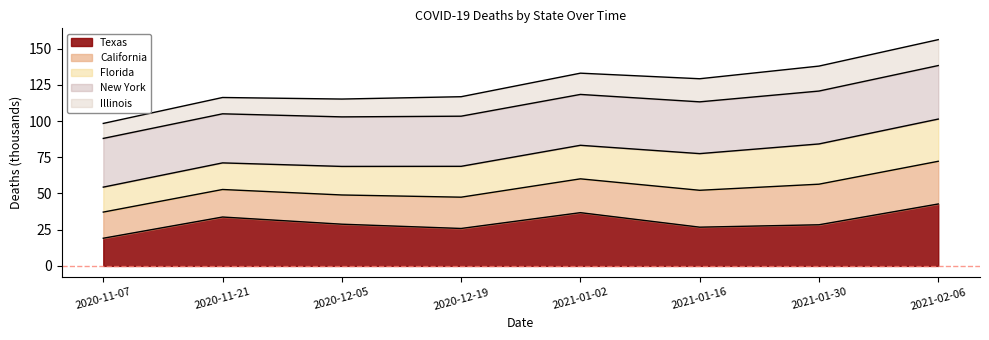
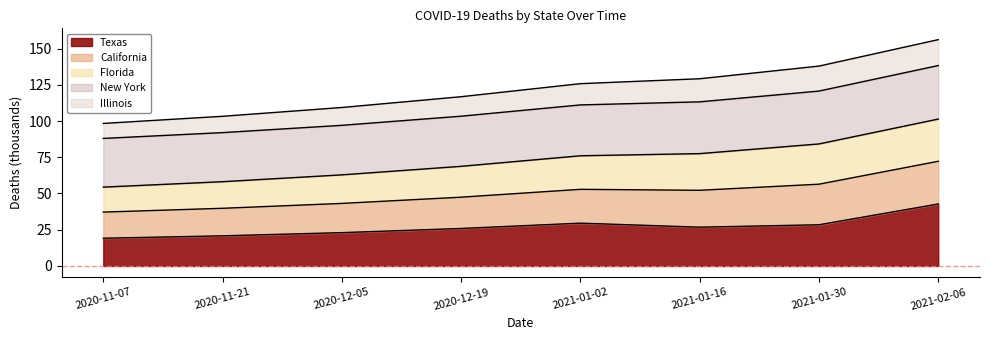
Texas, 2020-11-21: 34 -> 21
Texas, 2020-12-05: 29 -> 23
Texas, 2021-01-02: 37 -> 30
